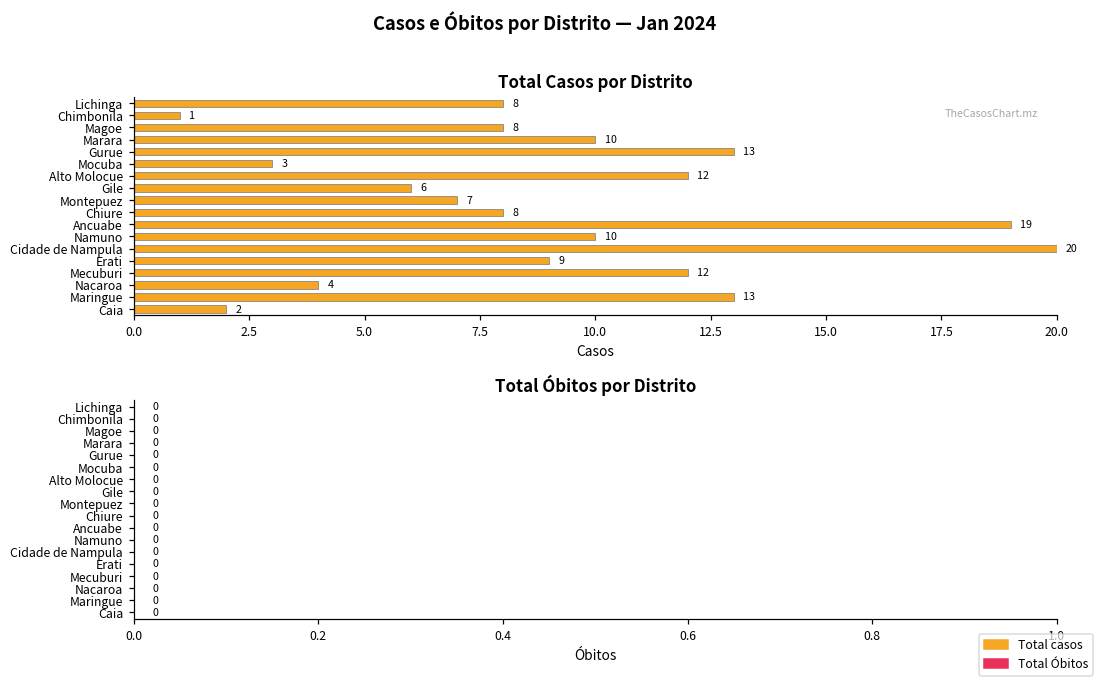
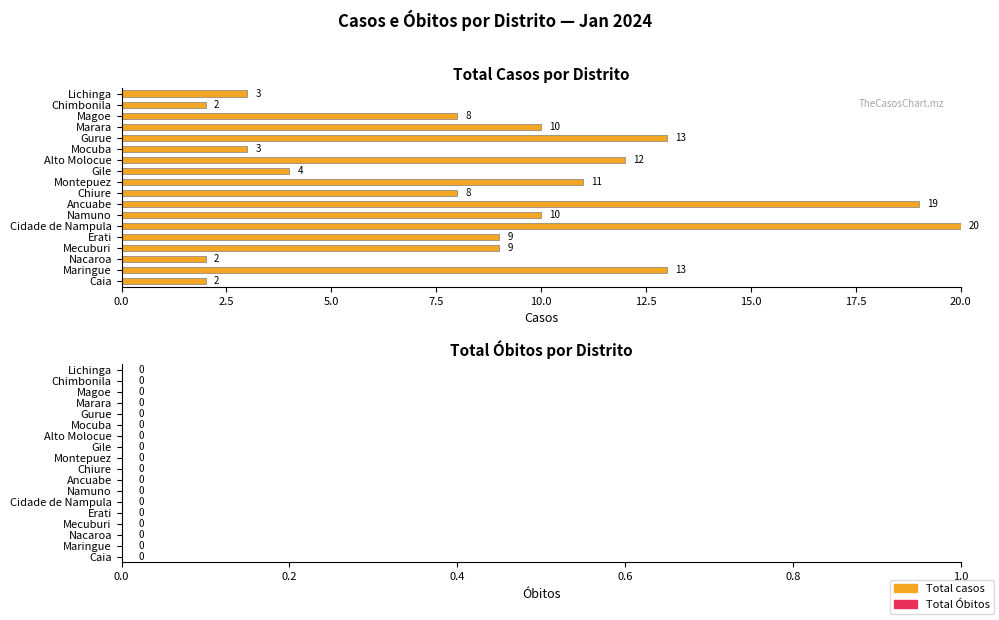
Total Casos por Distrito, Lichinga: 8 -> 3
Total Casos por Distrito, Chimbonila: 1 -> 2
Total Casos por Distrito, Gile: 6 -> 4
Total Casos por Distrito, Montepuez: 7 -> 11
Total Casos por Distrito, Mecuburi: 12 -> 9
Total Casos por Distrito, Nacaroa: 4 -> 2
